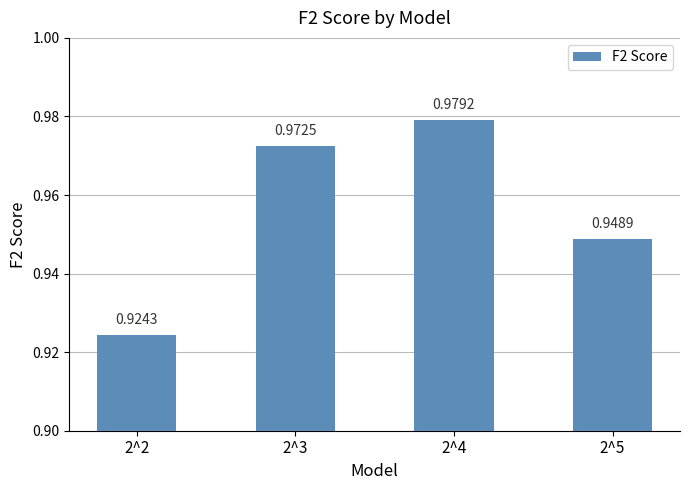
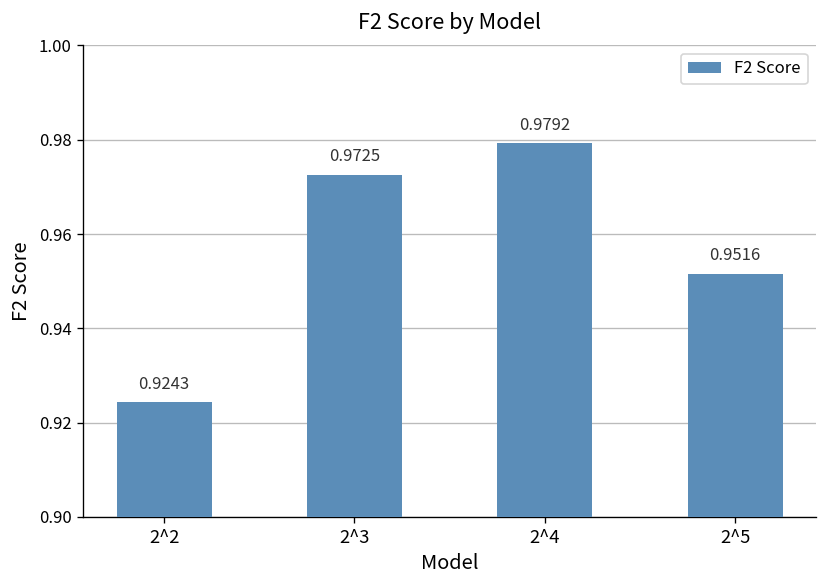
2^5: 0.9489 -> 0.9516
